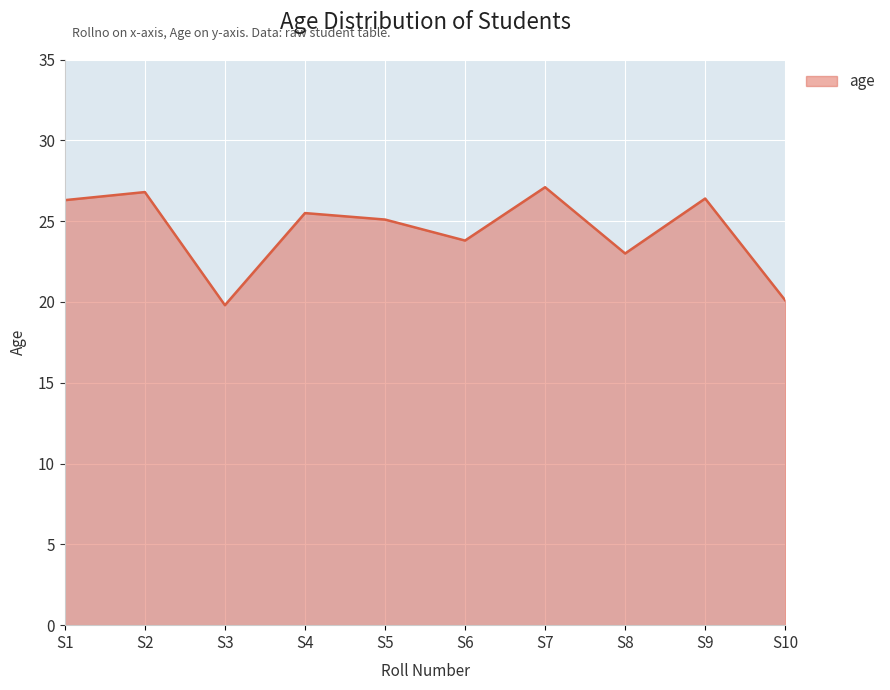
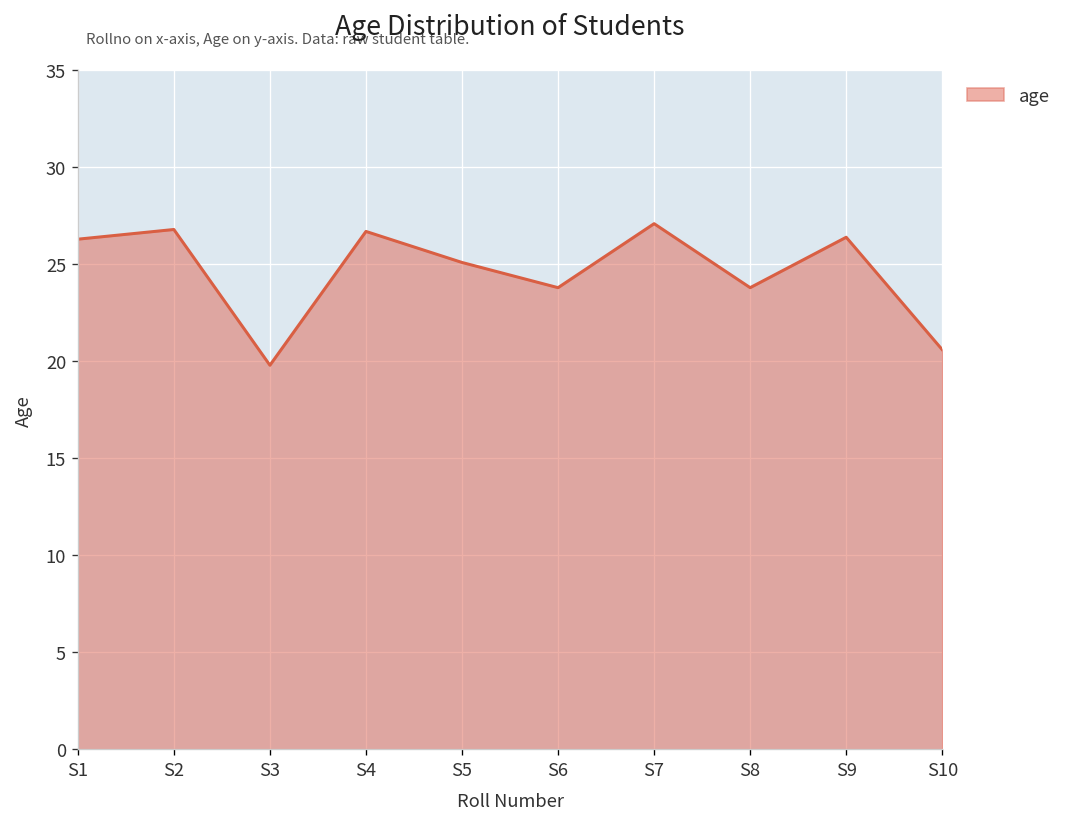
S4: 25.5 -> 26.7
S8: 23.0 -> 23.8
S10: 20.1 -> 20.6
